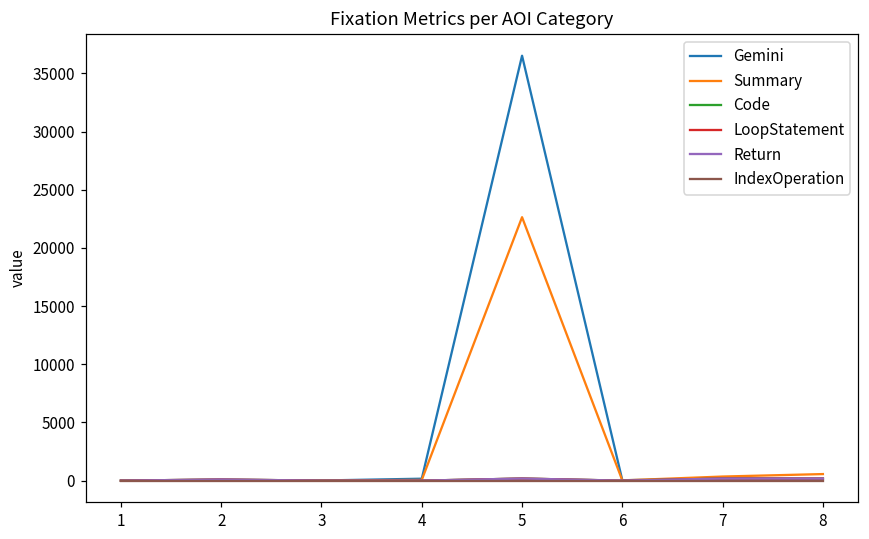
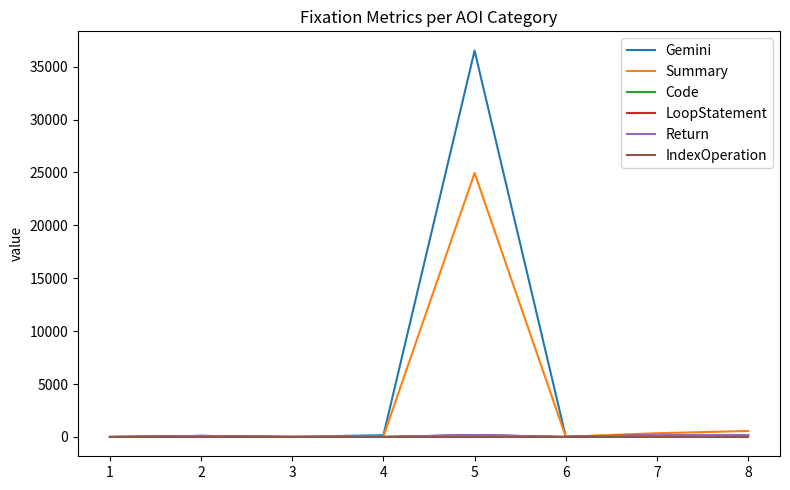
Summary, 5: 22600 -> 25000
